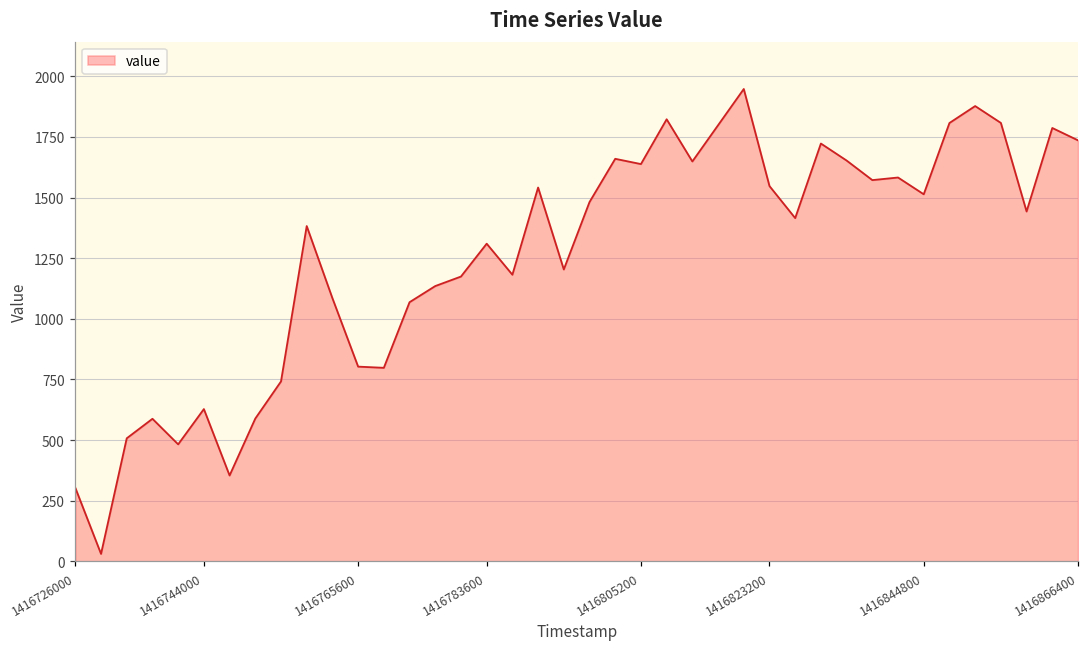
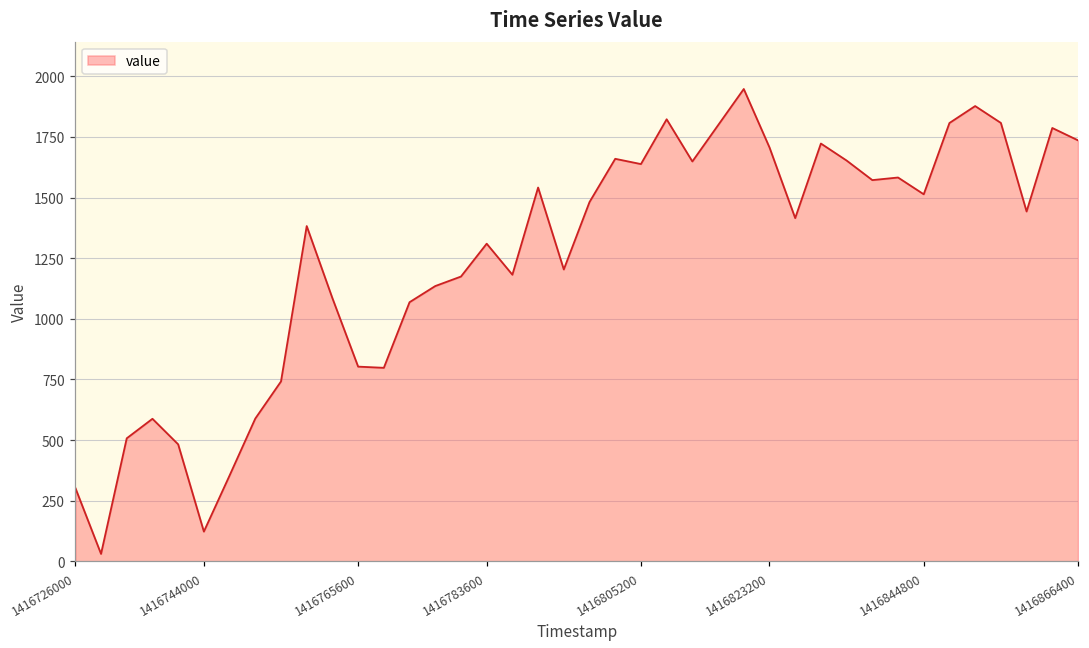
1416744000: 630 -> 120
1416823200: 1550 -> 1710
